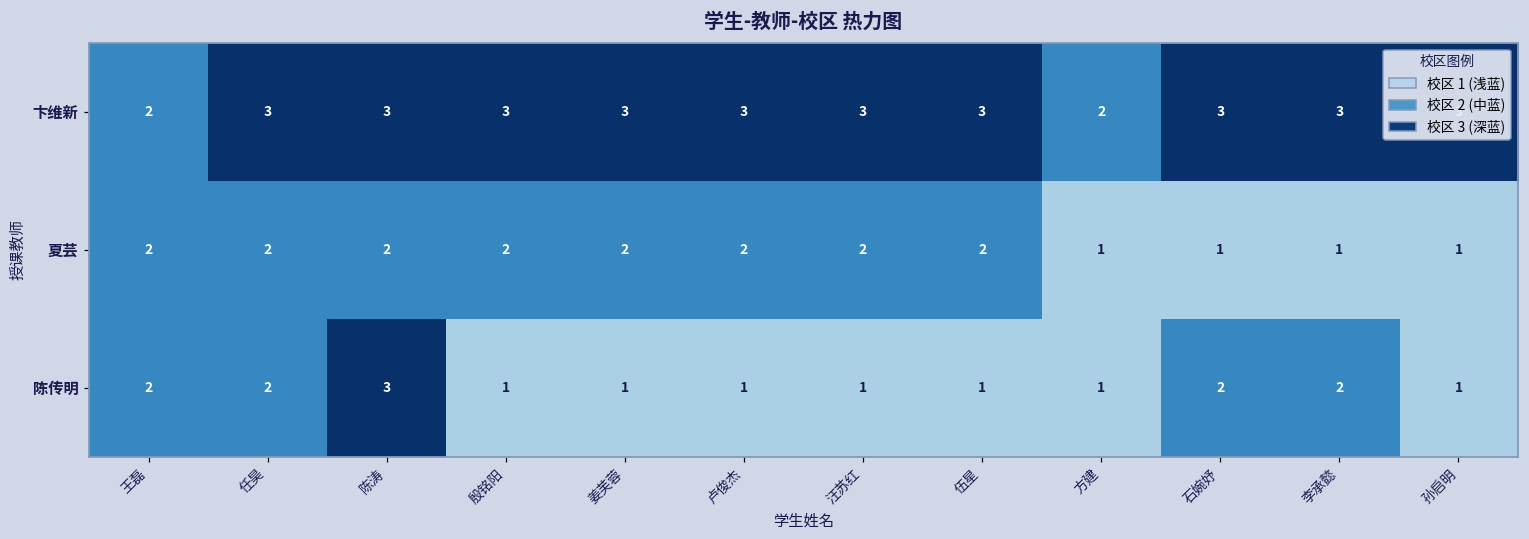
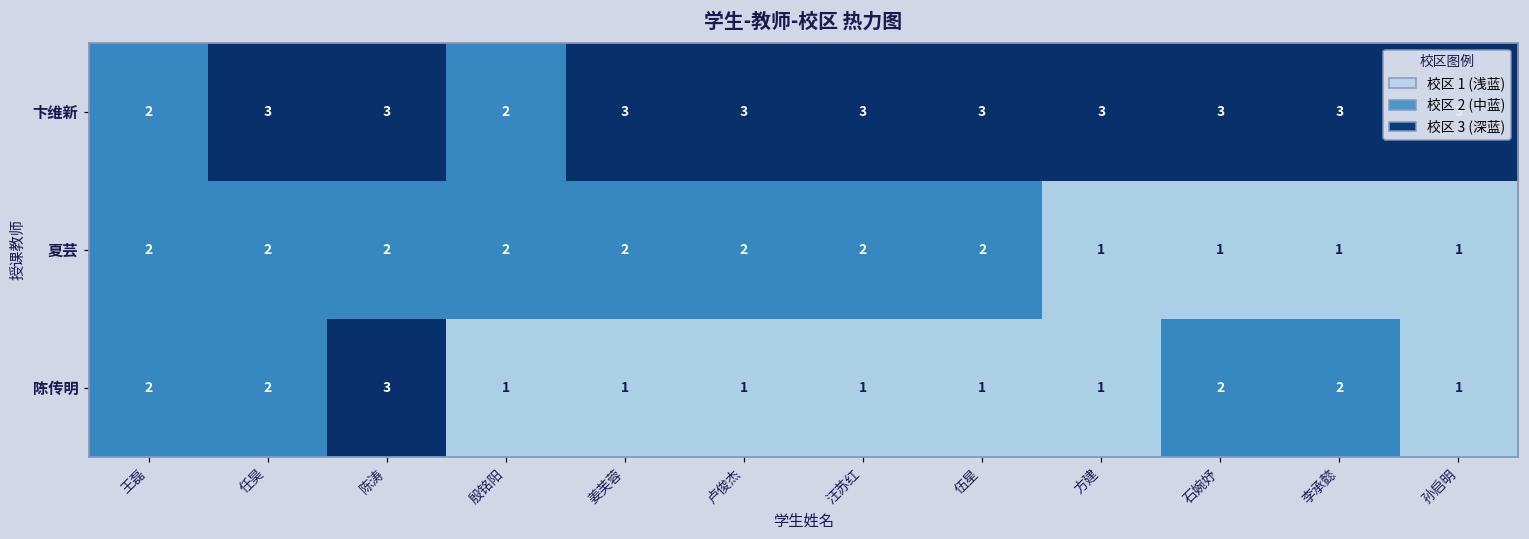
卞维新, 殷铭阳: 3 -> 2
卞维新, 方建: 2 -> 3
